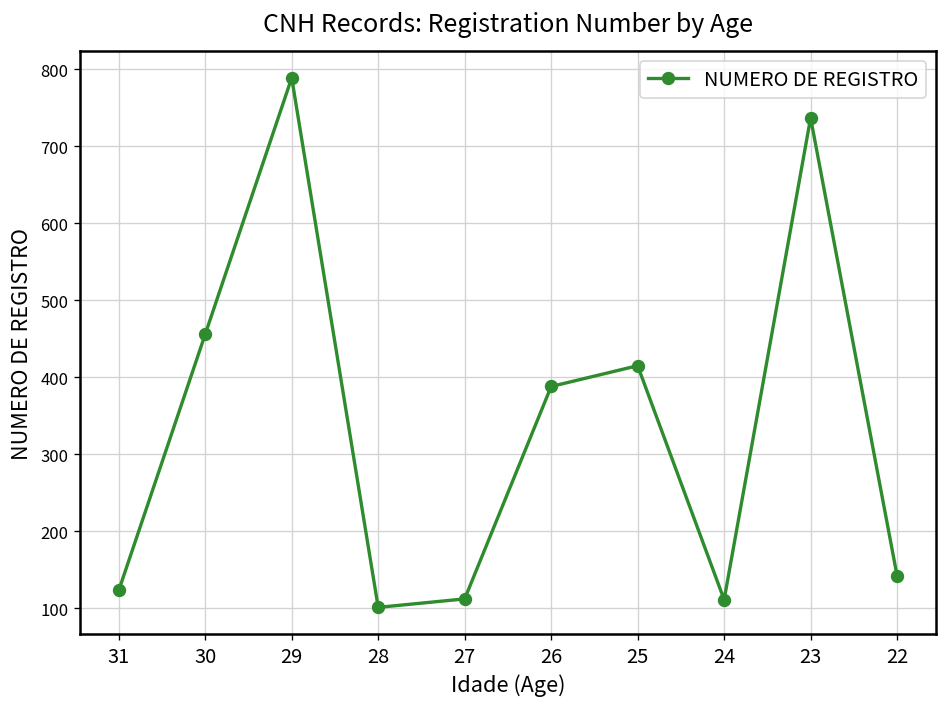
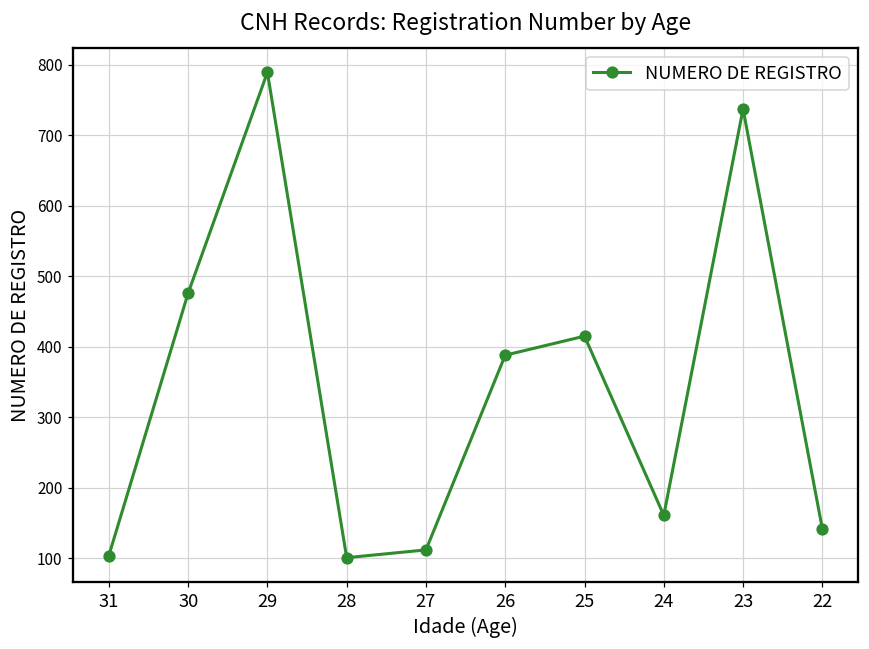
31: 120 -> 100
30: 460 -> 480
24: 110 -> 160
